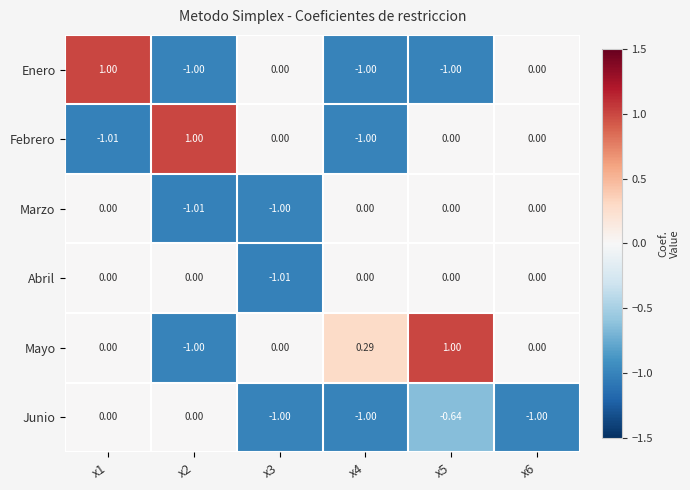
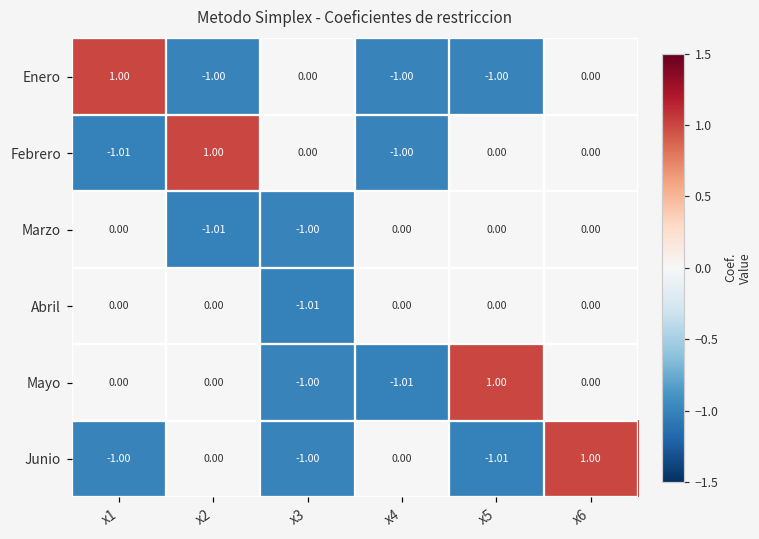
Mayo, x2: -1.00 -> 0.00
Mayo, x3: 0.00 -> -1.00
Mayo, x4: 0.29 -> -1.01
Junio, x1: 0.00 -> -1.00
Junio, x4: -1.00 -> 0.00
Junio, x5: -0.64 -> -1.01
Junio, x6: -1.00 -> 1.00
